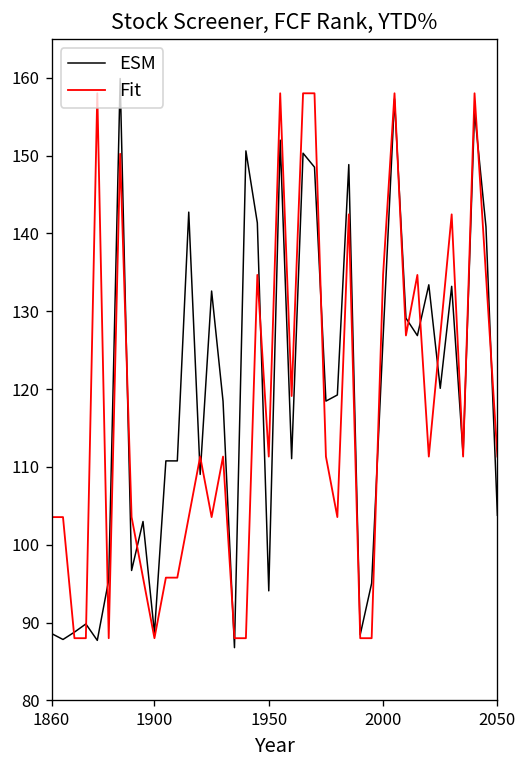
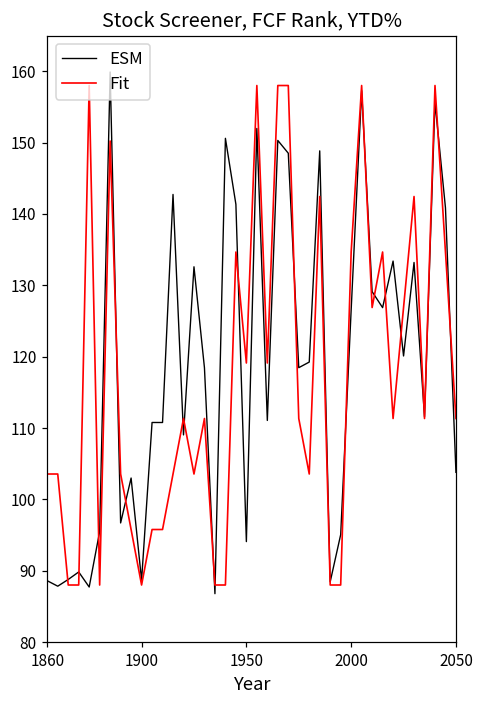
Fit, 1950: 111 -> 119
